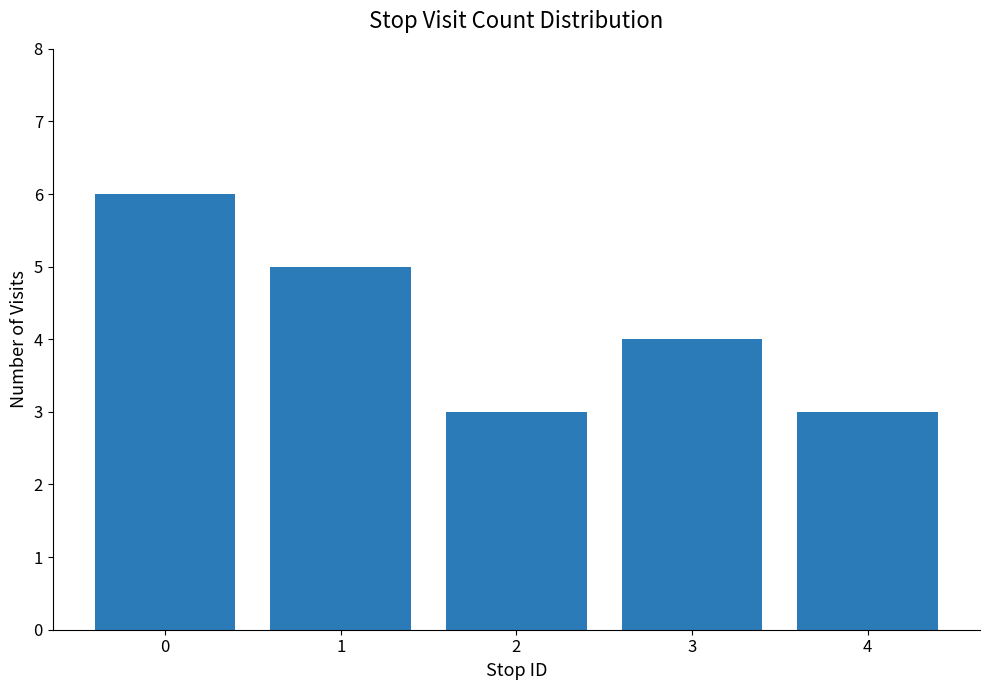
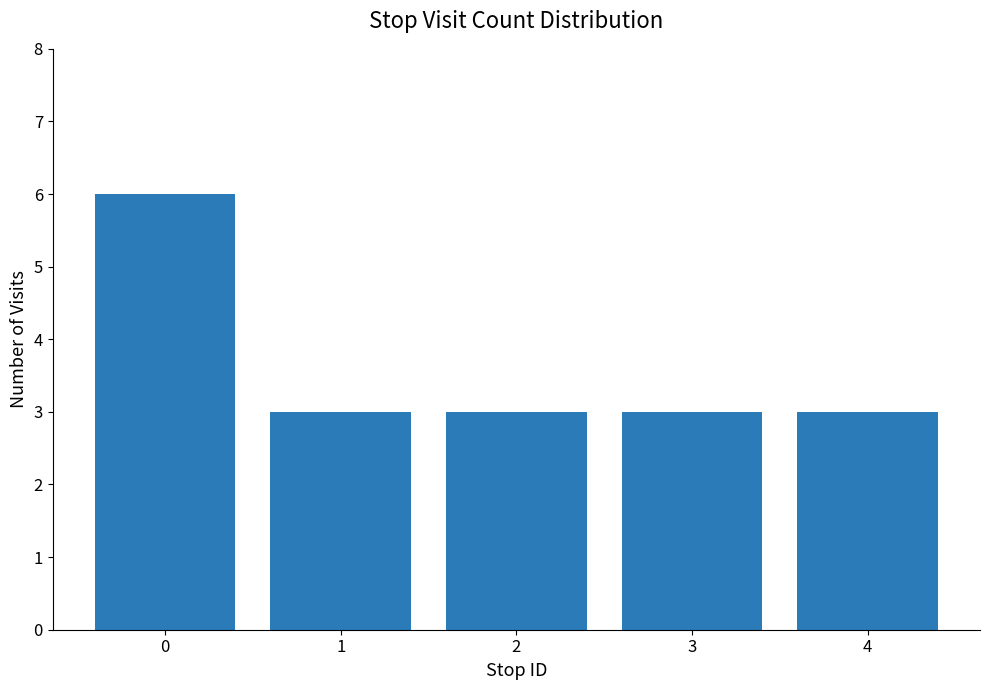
1: 5 -> 3
3: 4 -> 3
